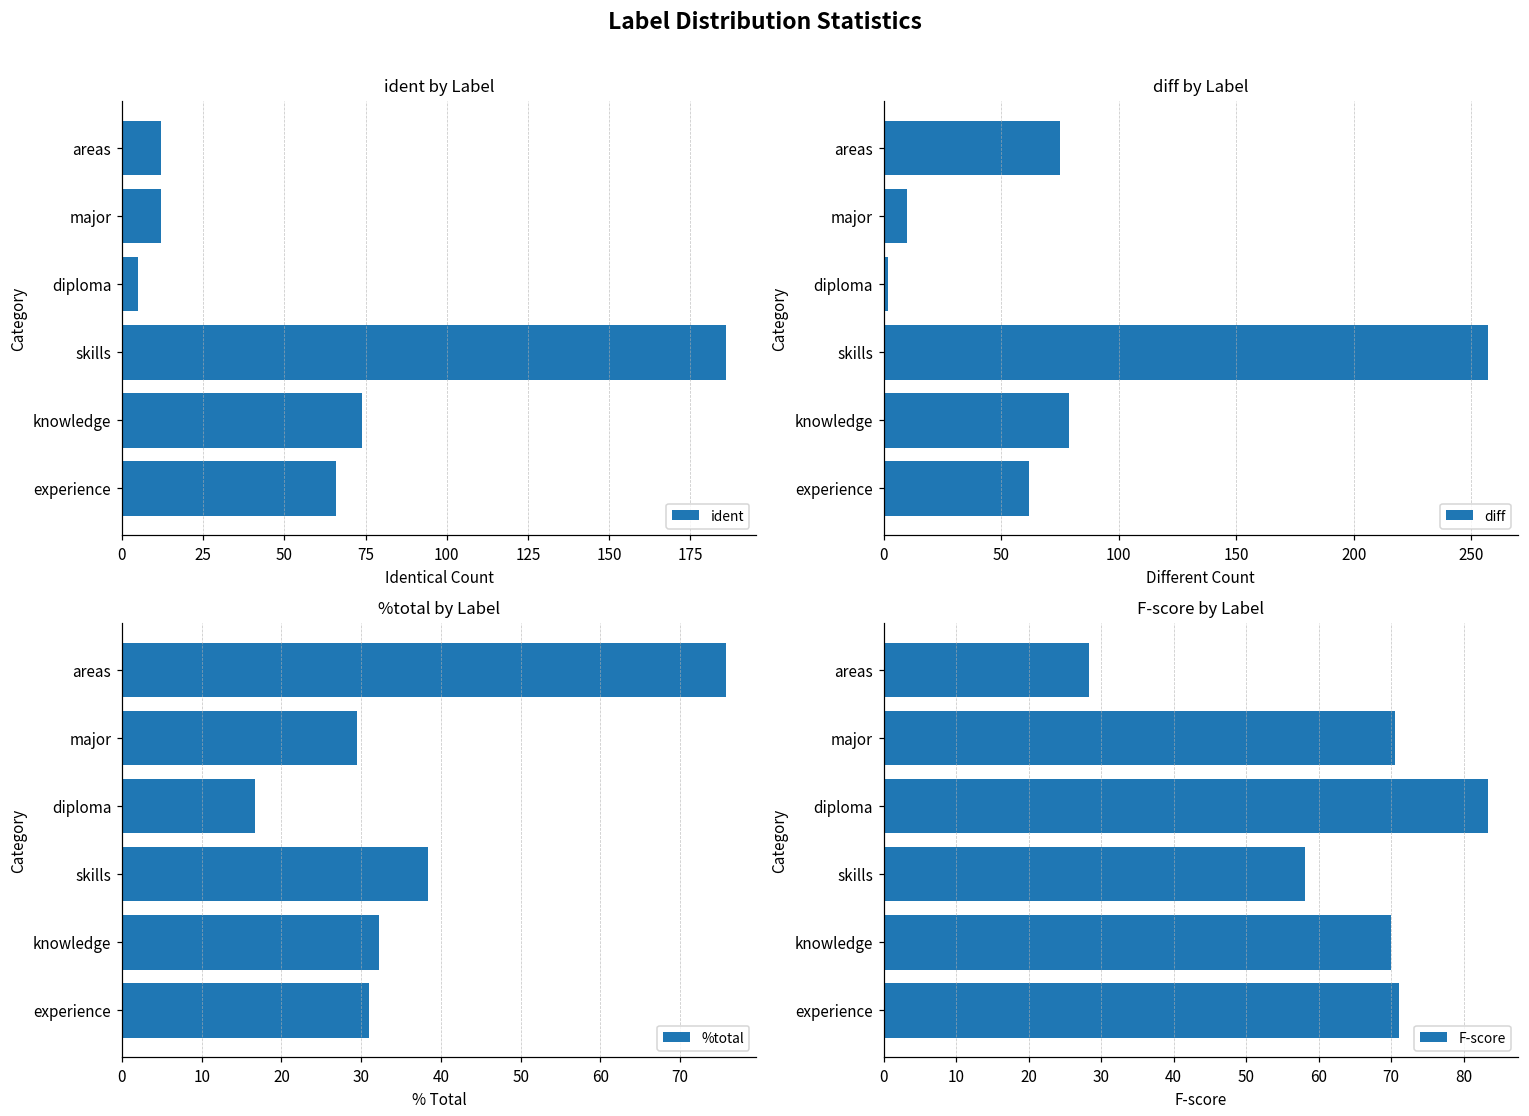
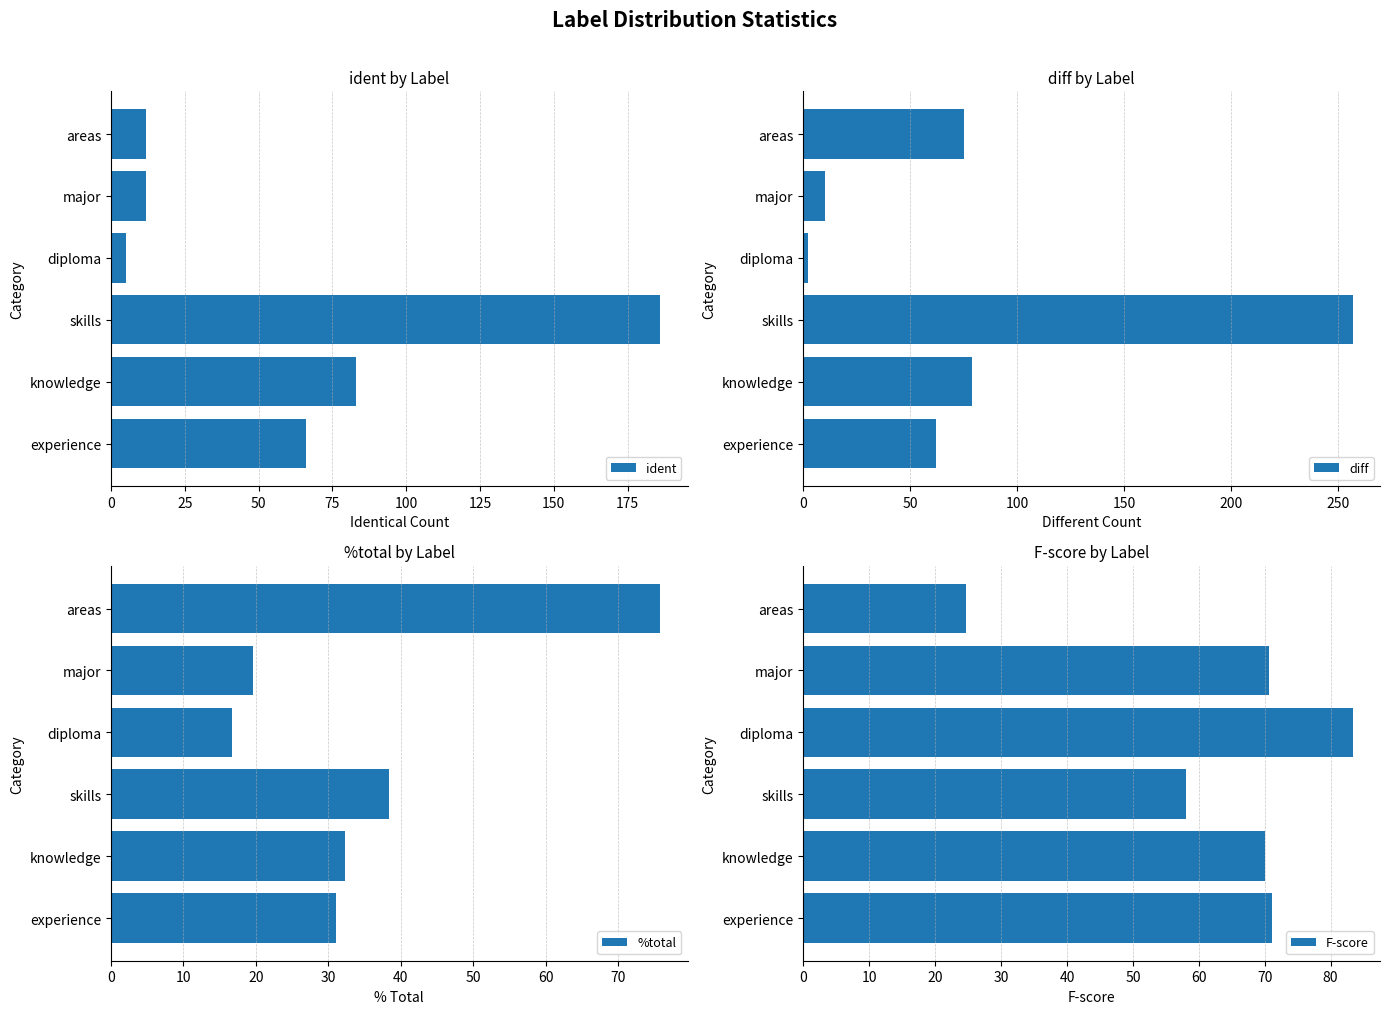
ident by Label, knowledge: 74 -> 83
%total by Label, major: 29 -> 20
F-score by Label, areas: 28 -> 25
